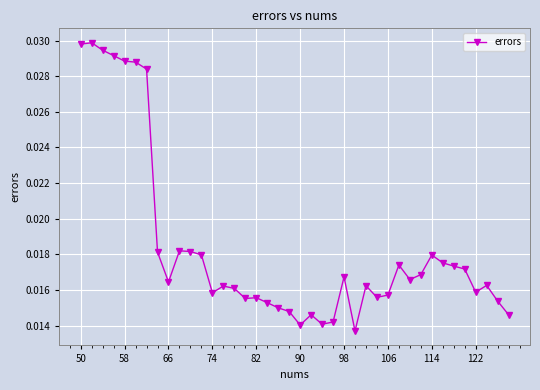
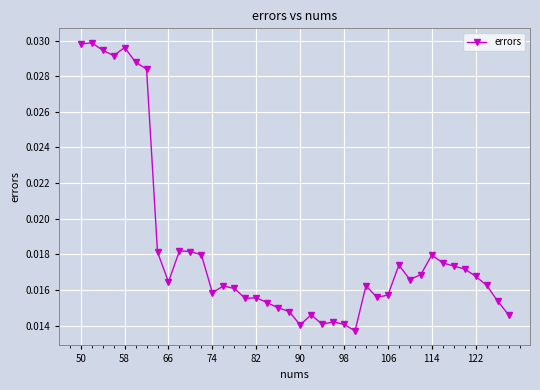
58: 0.0288 -> 0.0296
98: 0.0167 -> 0.0141
122: 0.0159 -> 0.0168
